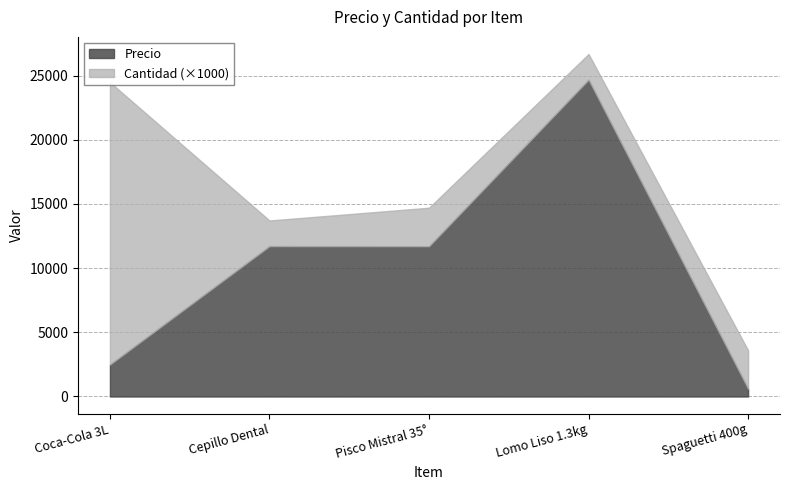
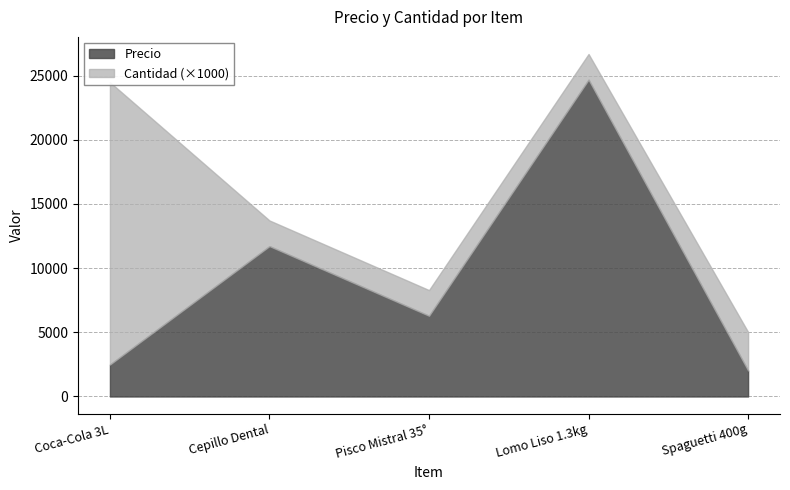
Precio, Pisco Mistral 35°: 11700 -> 6300
Cantidad (×1000), Pisco Mistral 35°: 3000 -> 2000
Precio, Spaguetti 400g: 600 -> 2000
